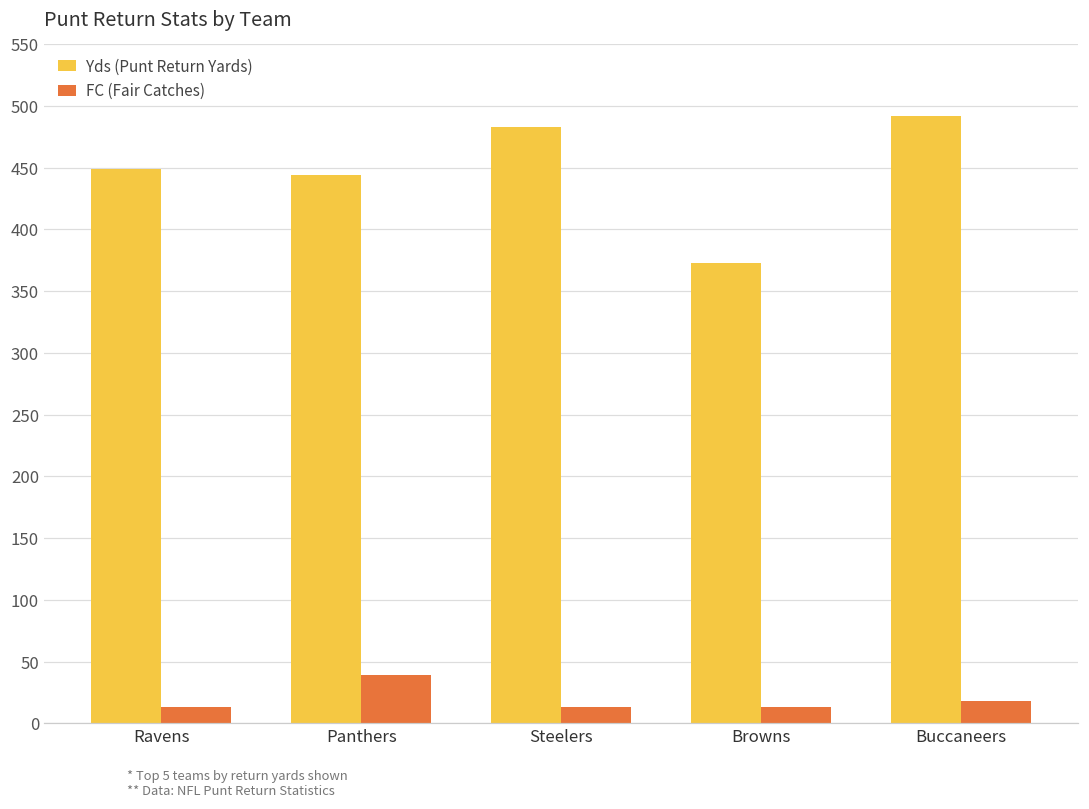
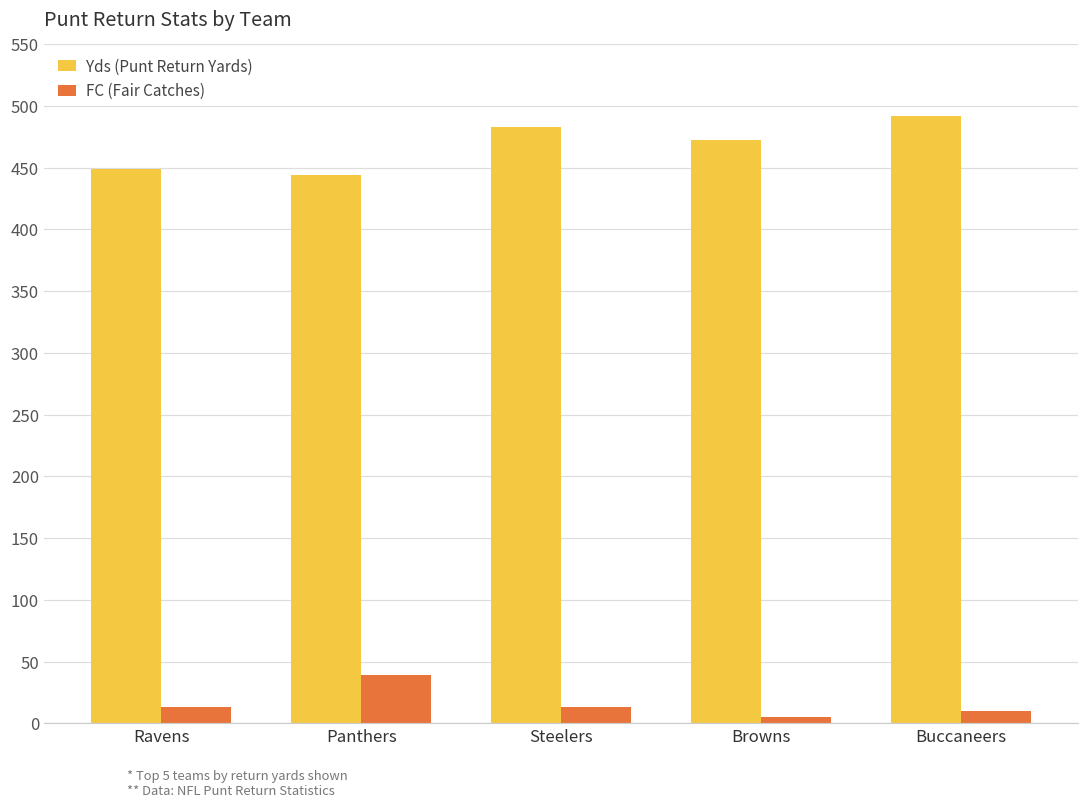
Yds (Punt Return Yards), Browns: 373 -> 472
FC (Fair Catches), Browns: 13 -> 5
FC (Fair Catches), Buccaneers: 18 -> 10
